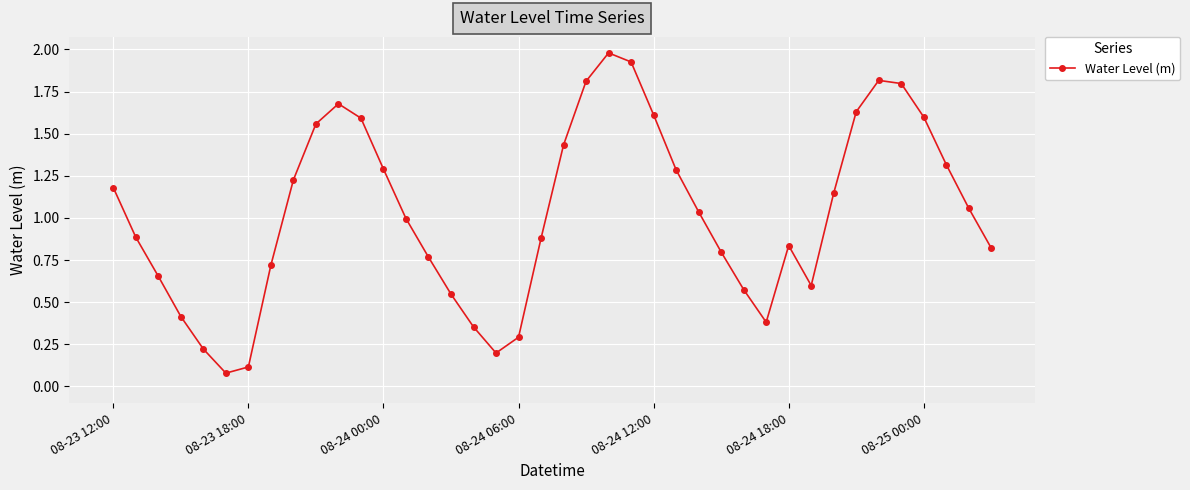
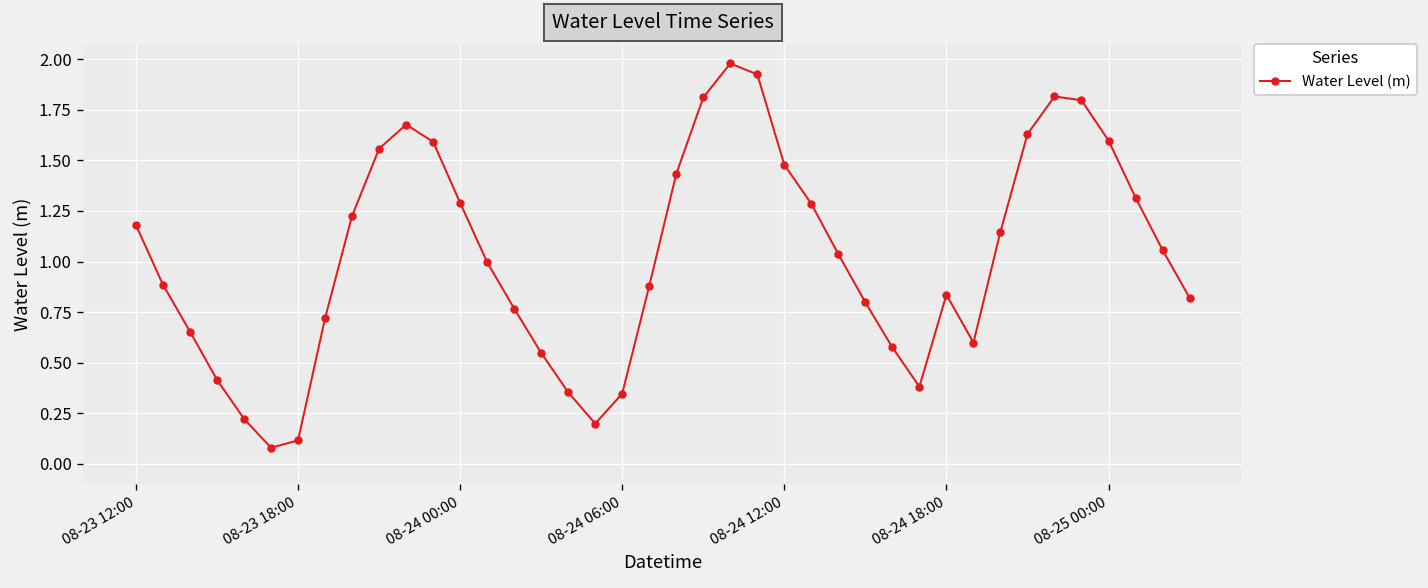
08-24 06:00: 0.29 -> 0.35
08-24 12:00: 1.61 -> 1.48
